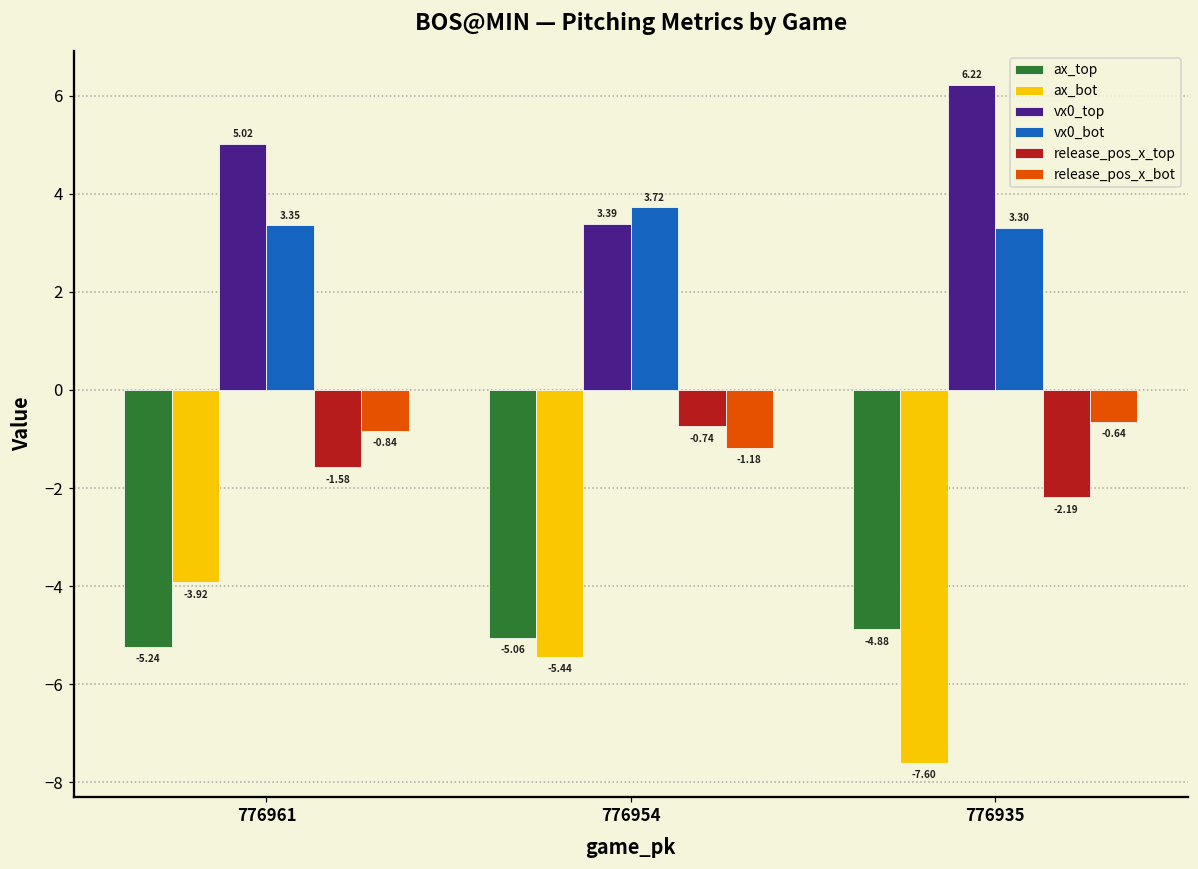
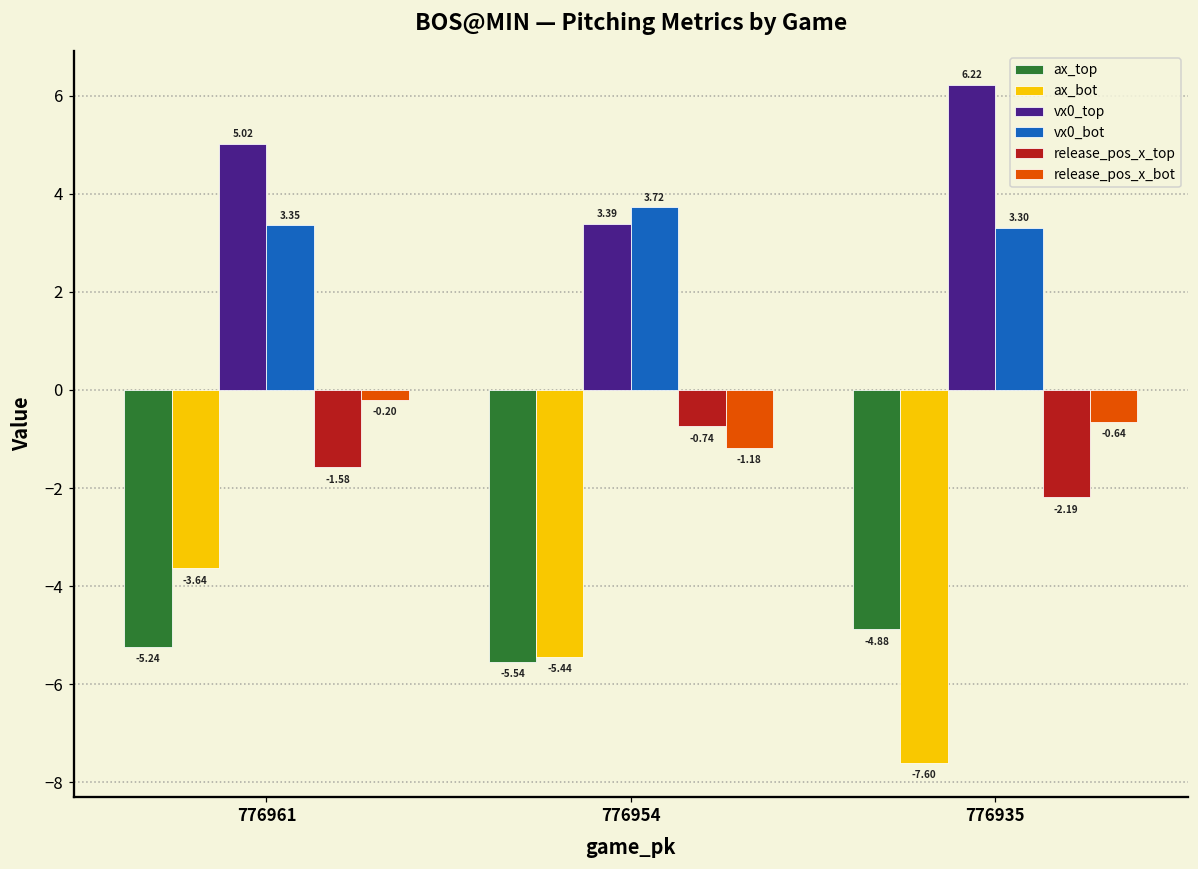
ax_bot, 776961: -3.92 -> -3.64
release_pos_x_bot, 776961: -0.84 -> -0.20
ax_top, 776954: -5.06 -> -5.54
